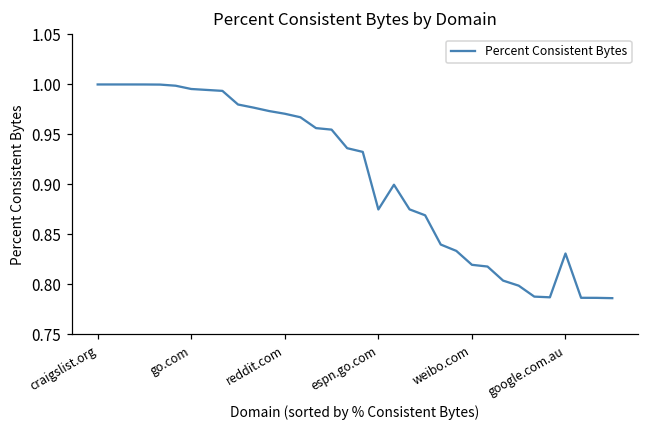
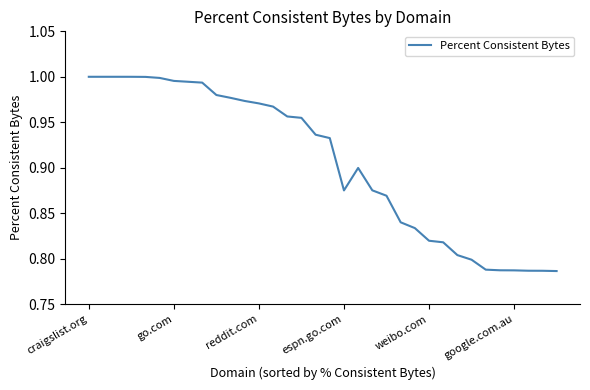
google.com.au: 0.83 -> 0.79
